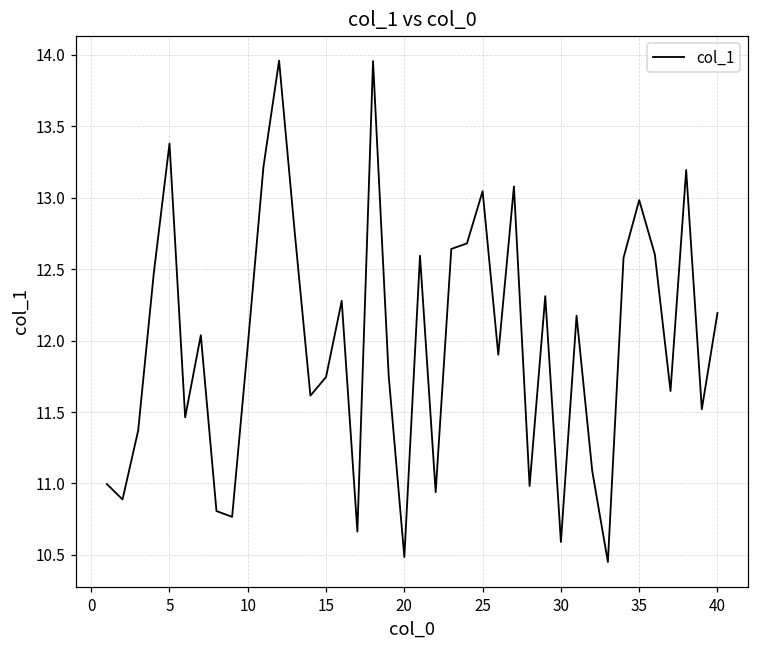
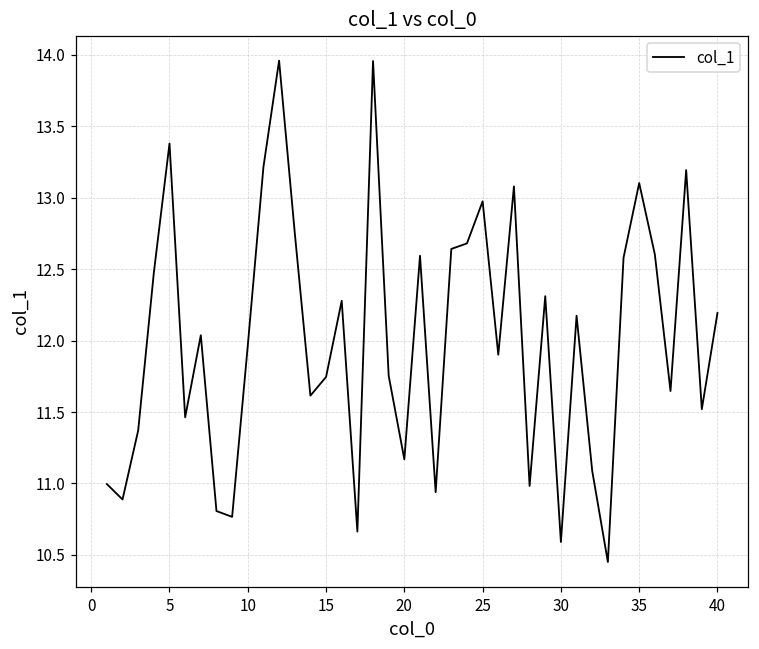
20: 10.48 -> 11.17
25: 13.05 -> 12.97
35: 12.98 -> 13.10
